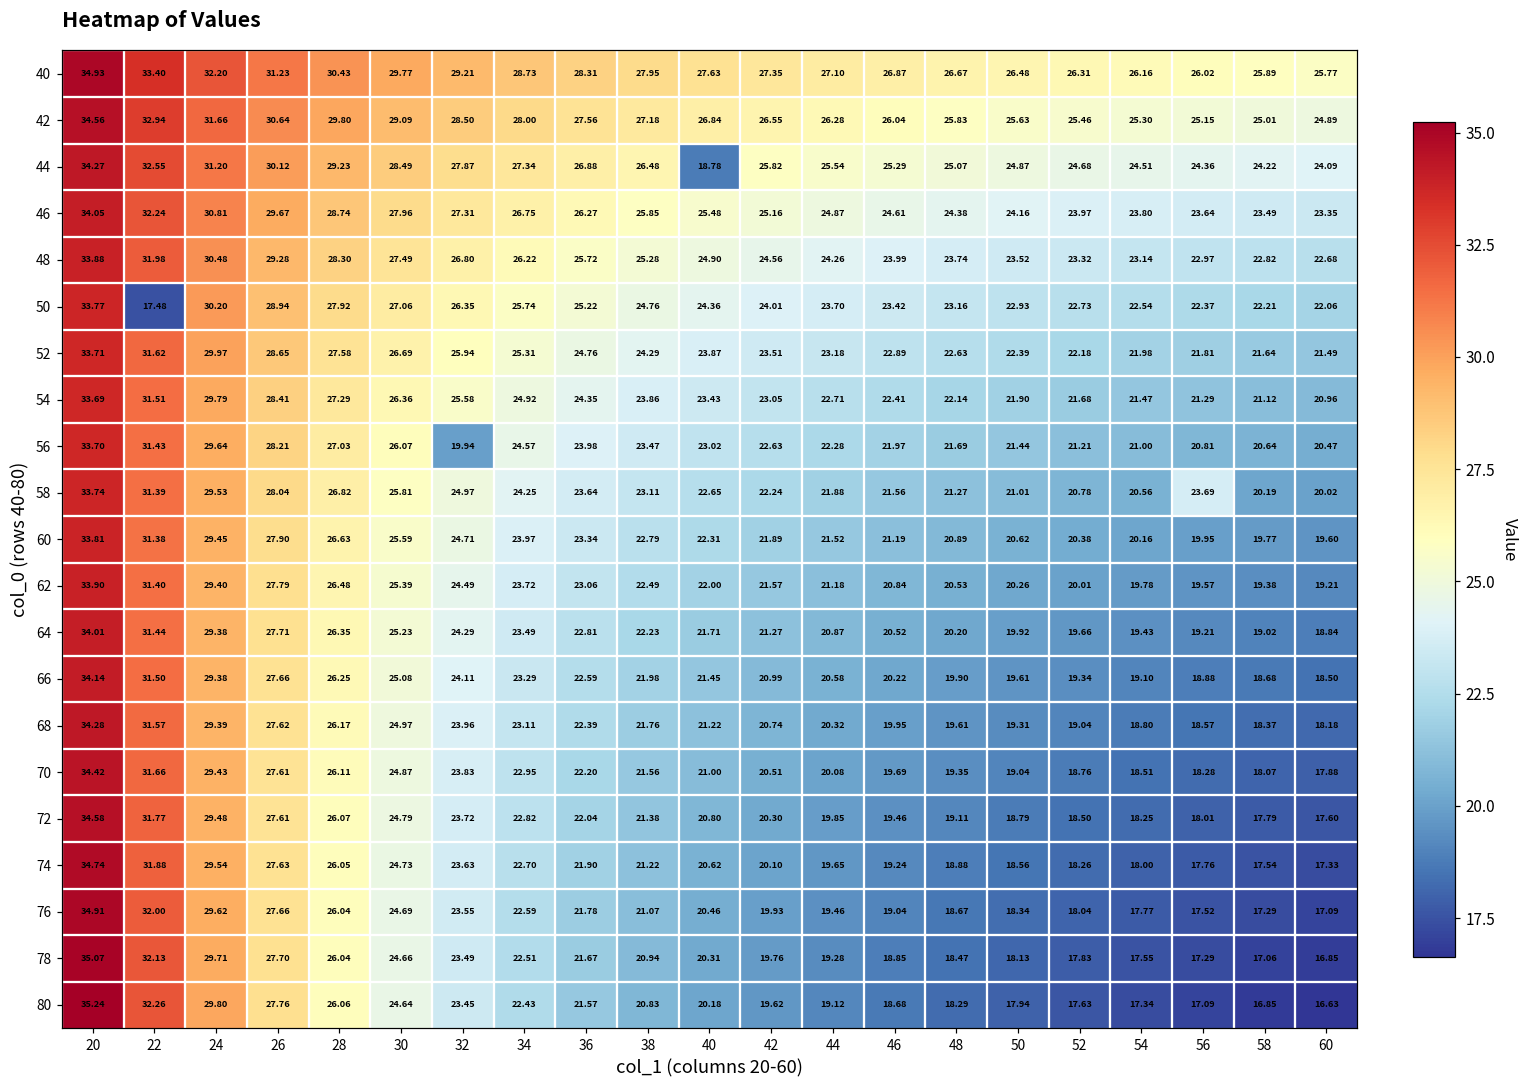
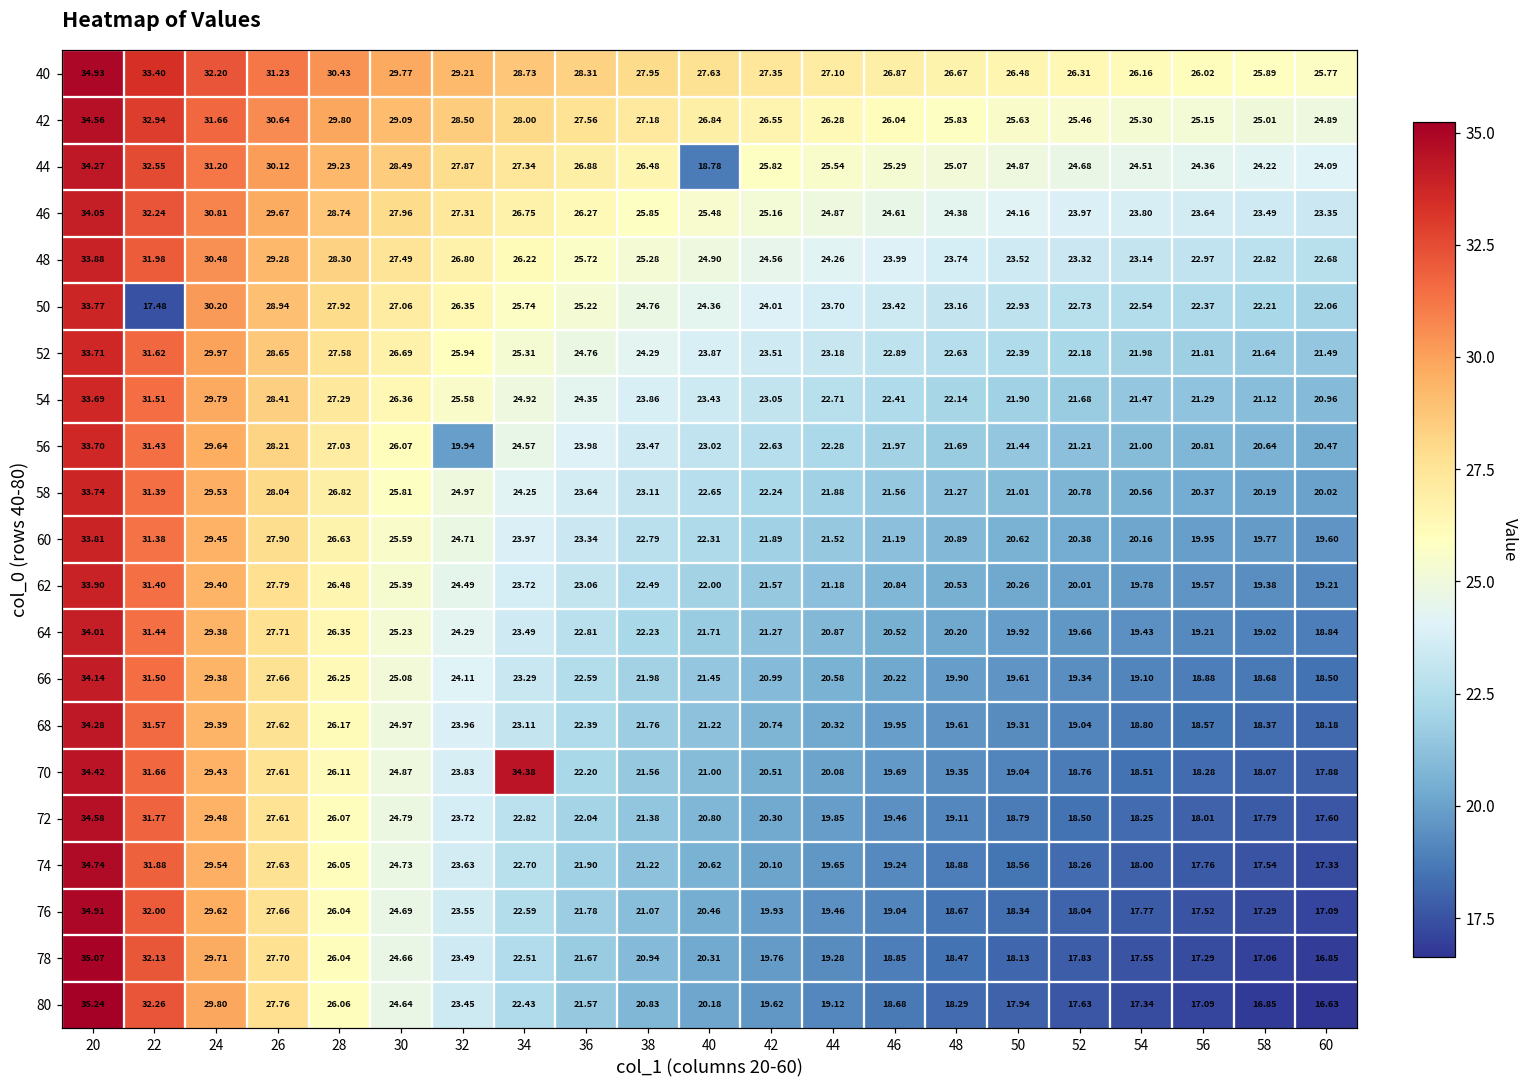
58, 56: 23.69 -> 20.37
70, 34: 22.95 -> 34.38
